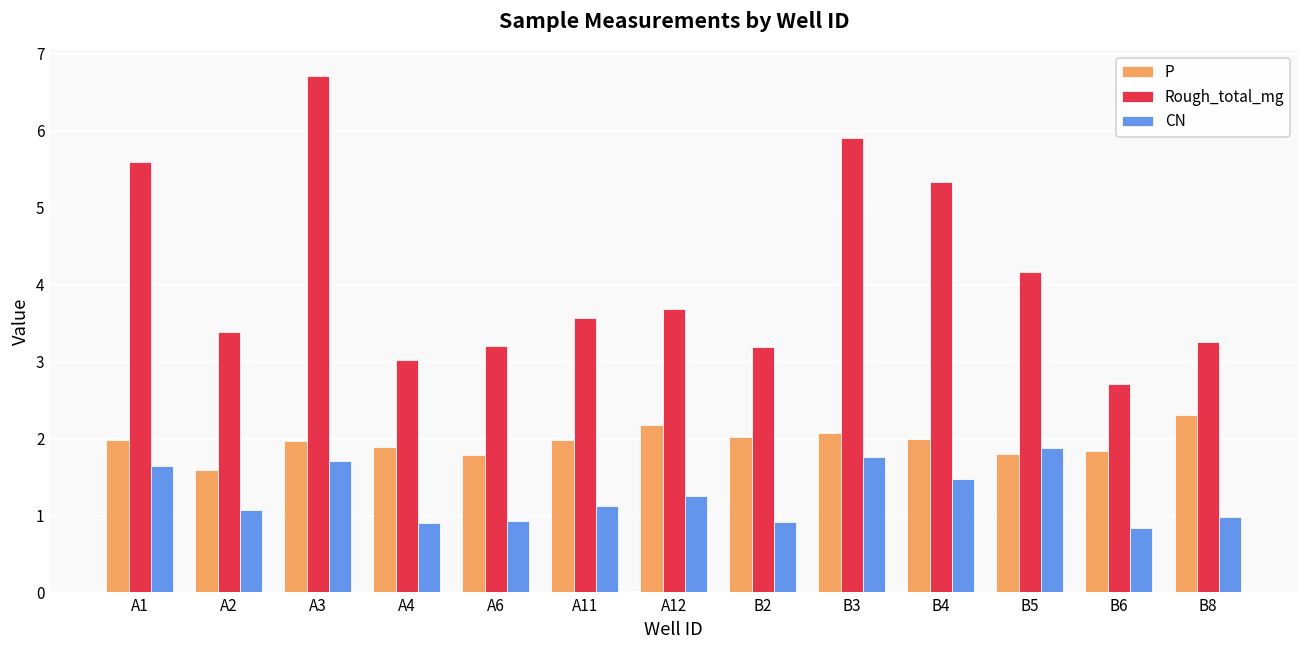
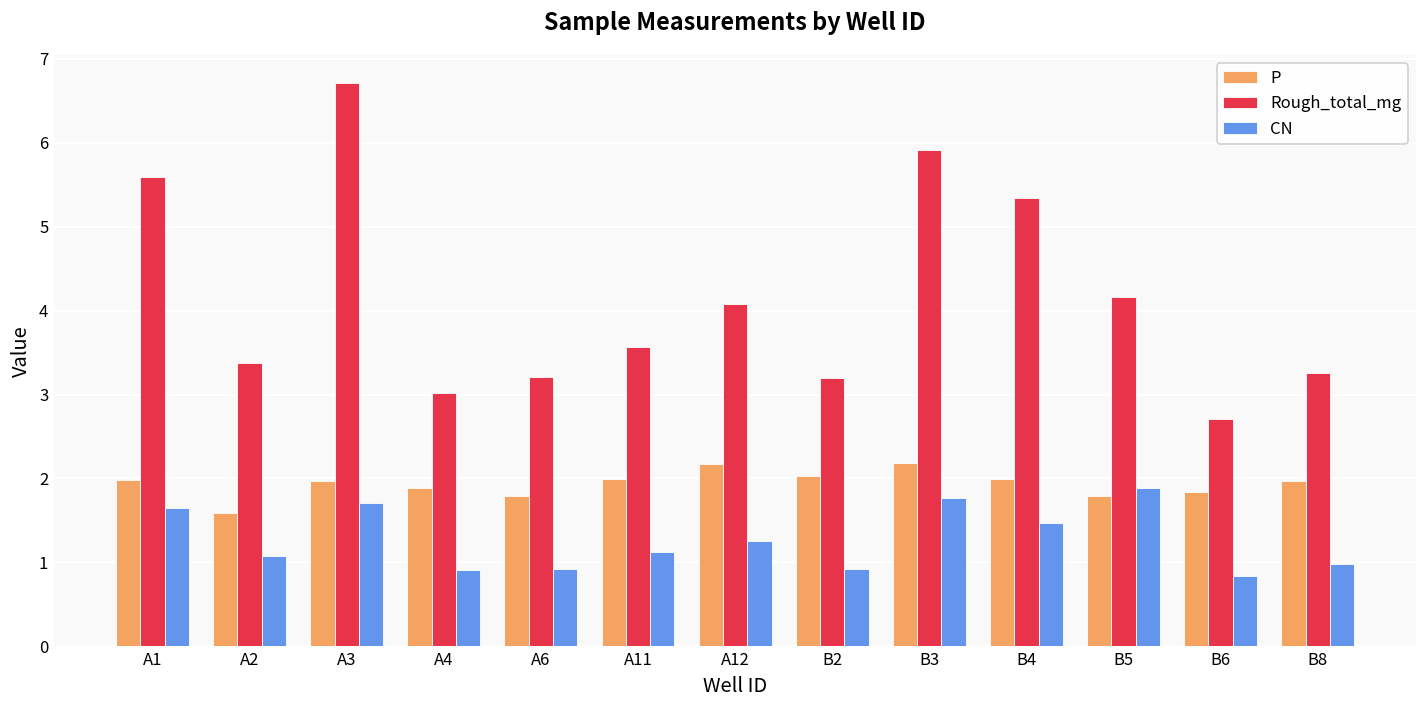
Rough_total_mg, A12: 3.7 -> 4.1
P, B3: 2.1 -> 2.2
P, B8: 2.3 -> 2.0
